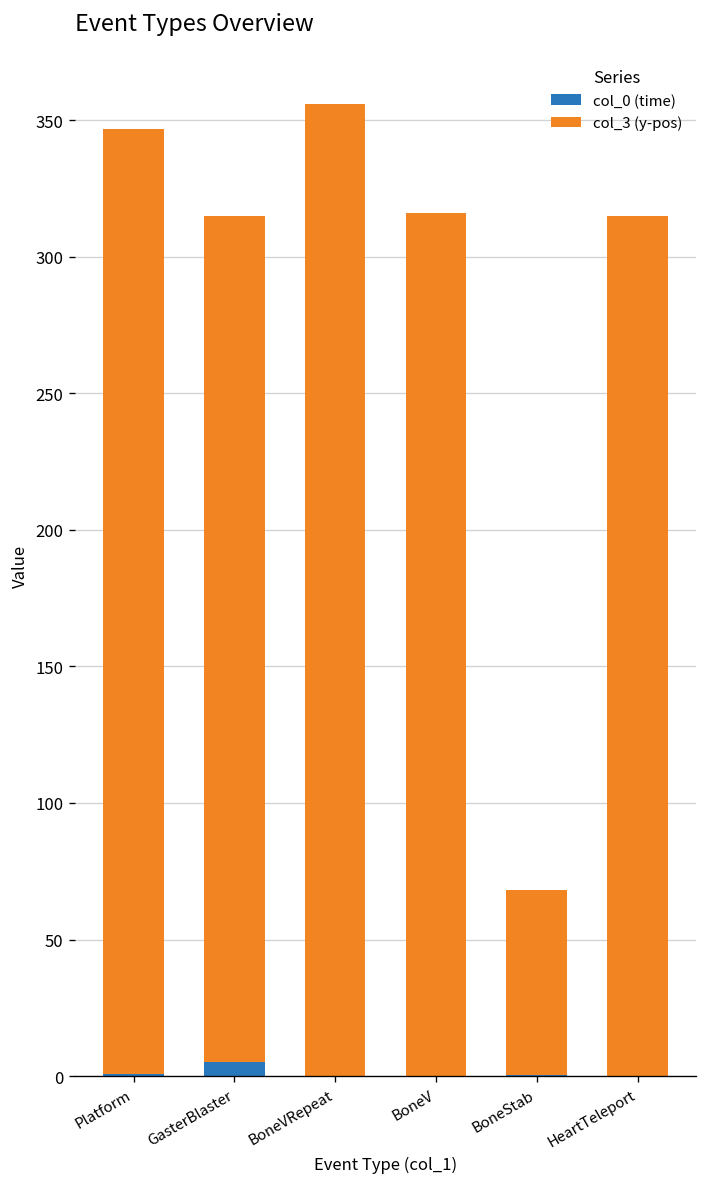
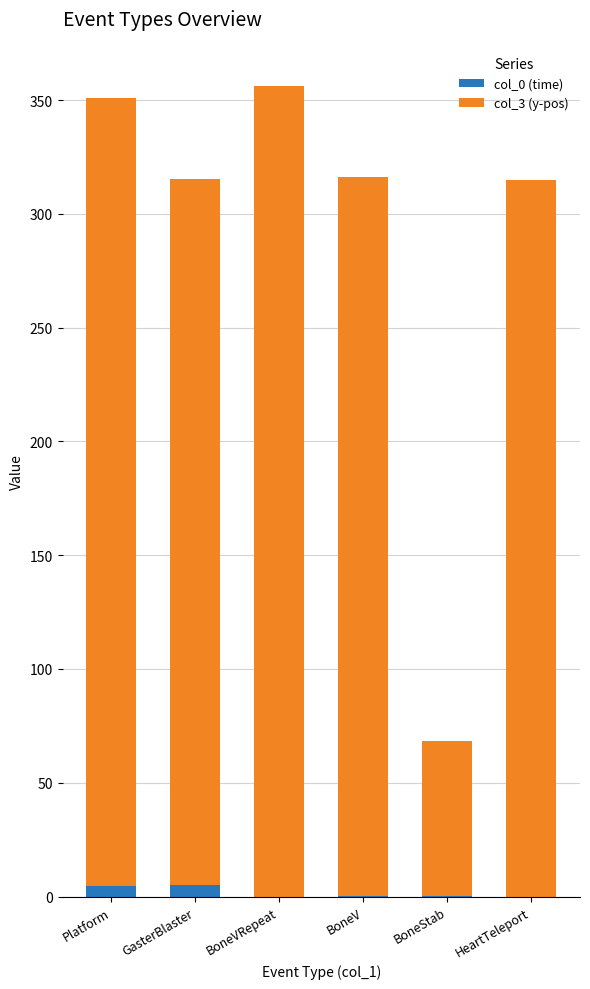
col_0 (time), Platform: 1 -> 5
